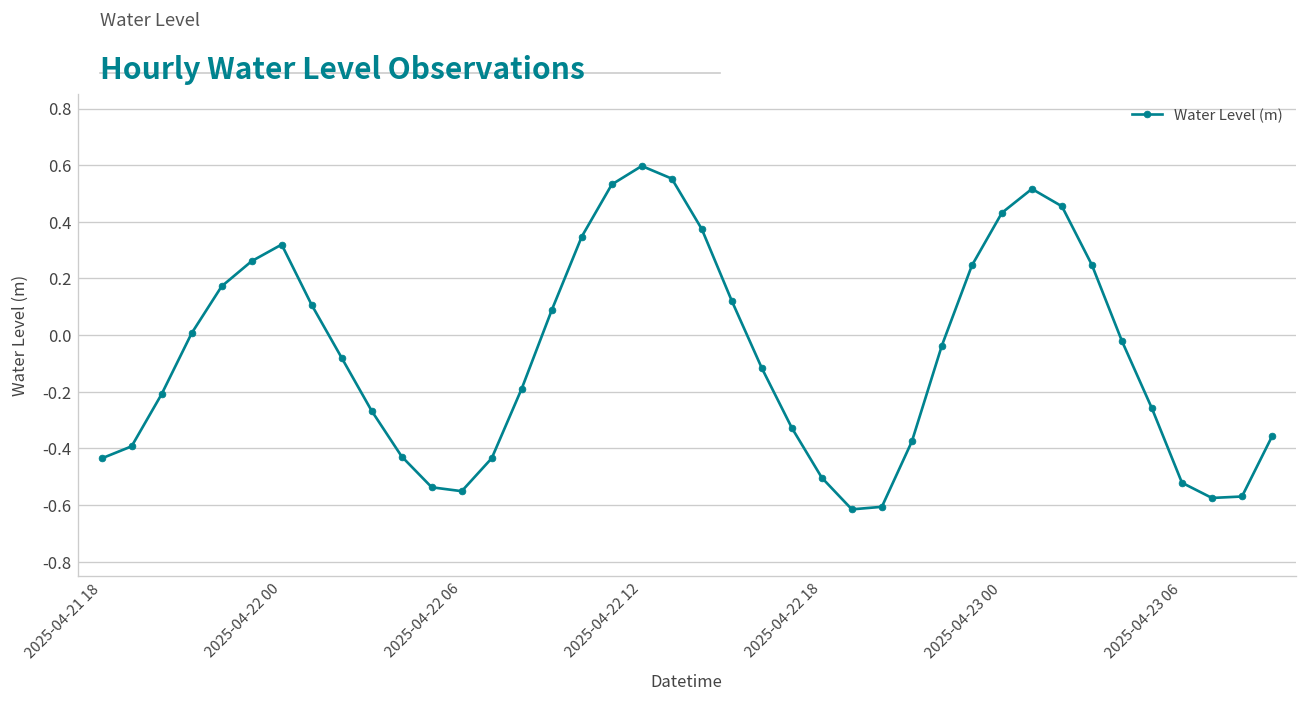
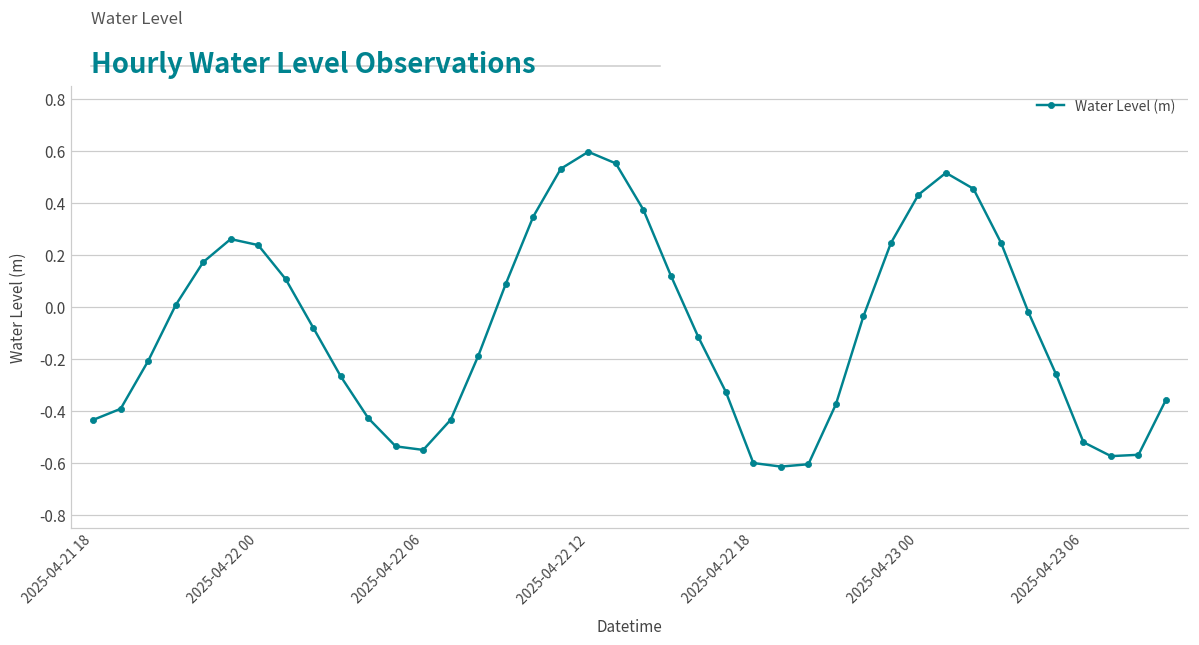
2025-04-22 00: 0.32 -> 0.24
2025-04-22 18: -0.50 -> -0.60
